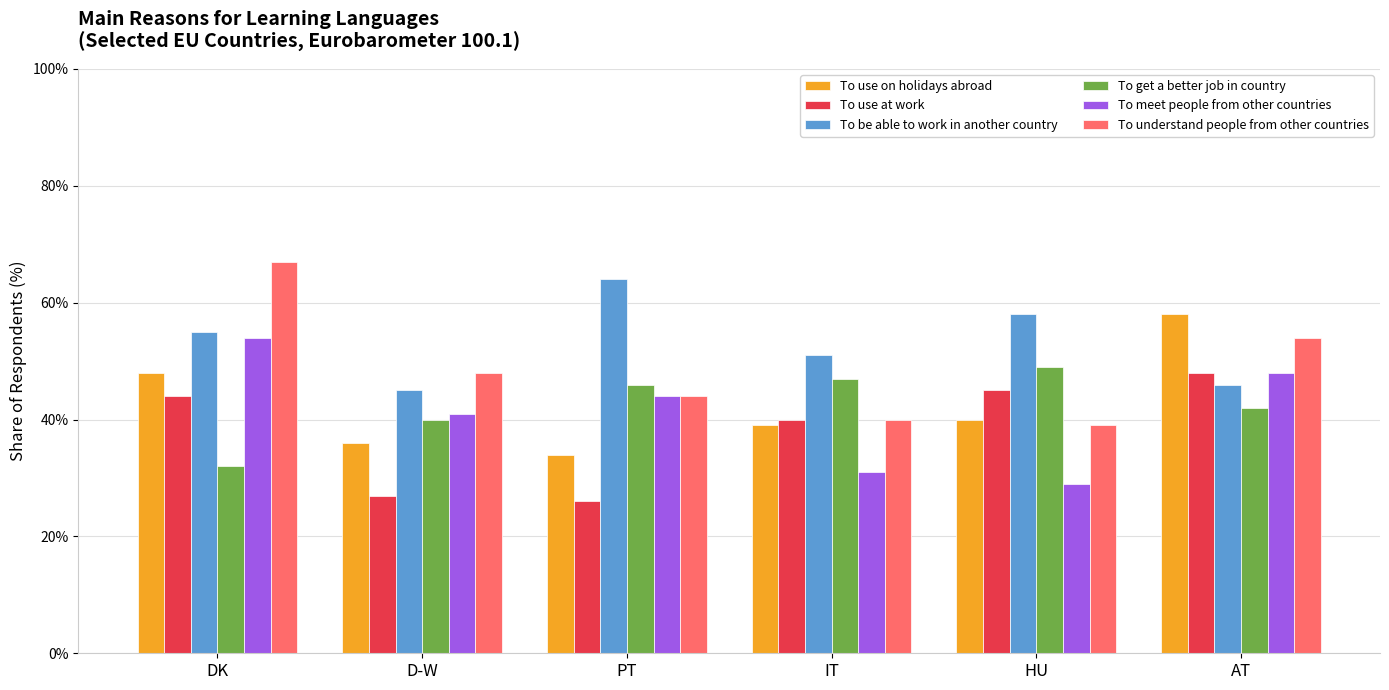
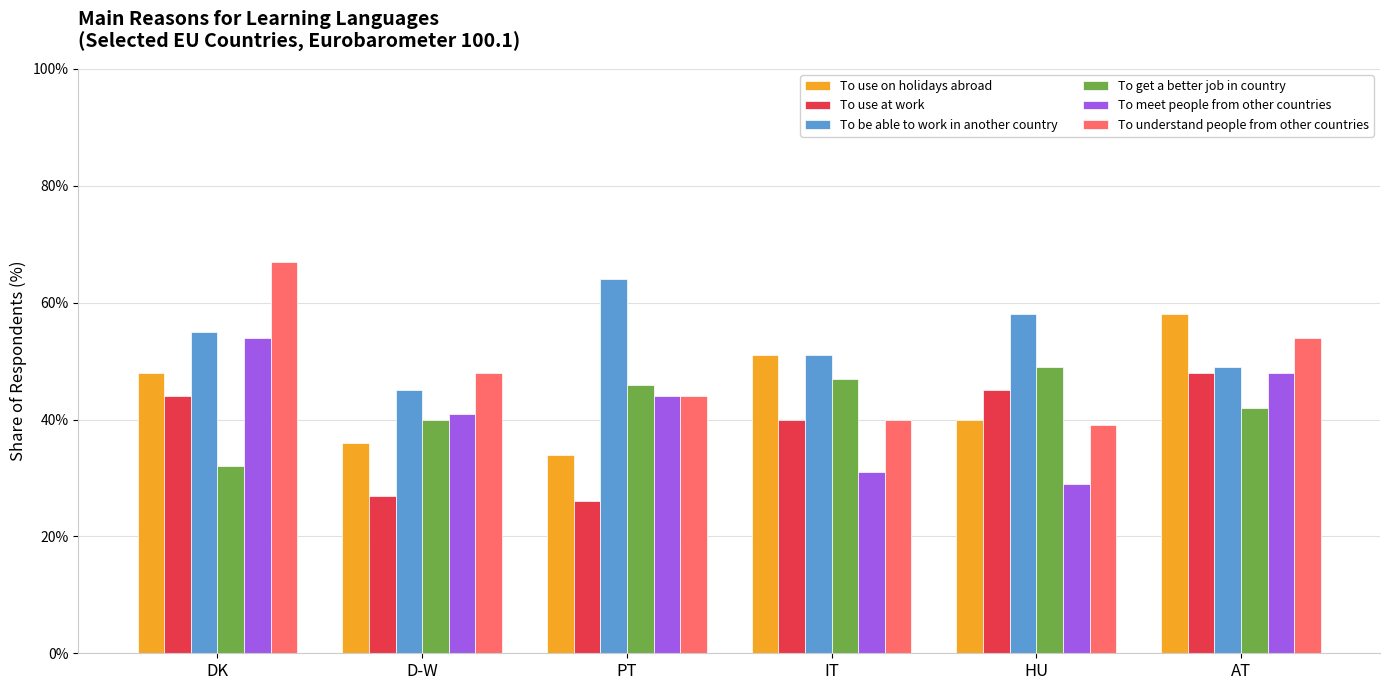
To use on holidays abroad, IT: 39% -> 51%
To be able to work in another country, AT: 46% -> 49%
